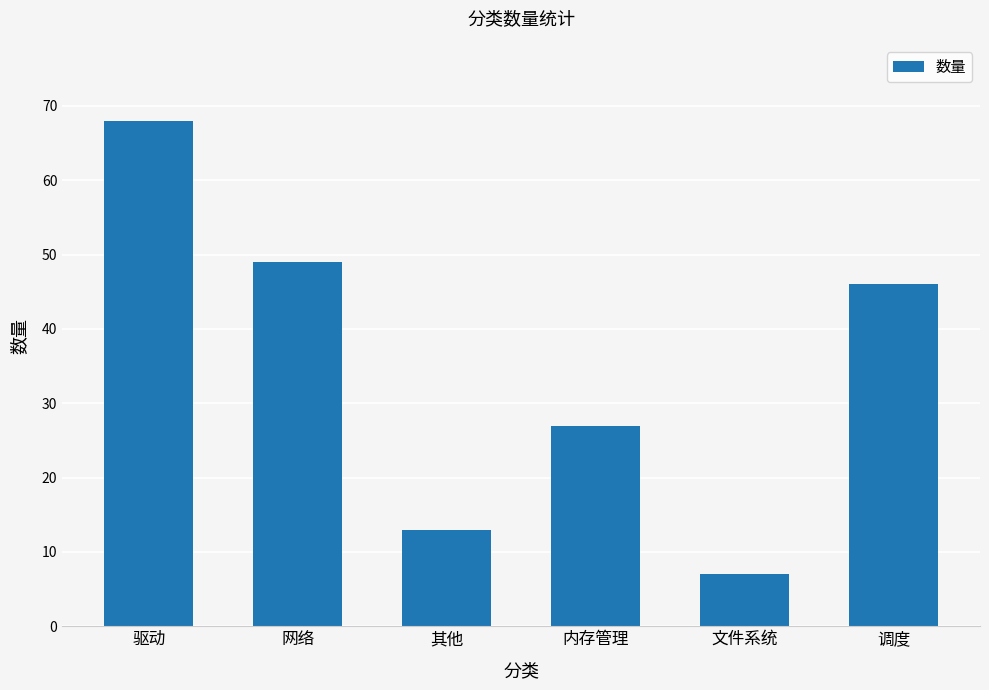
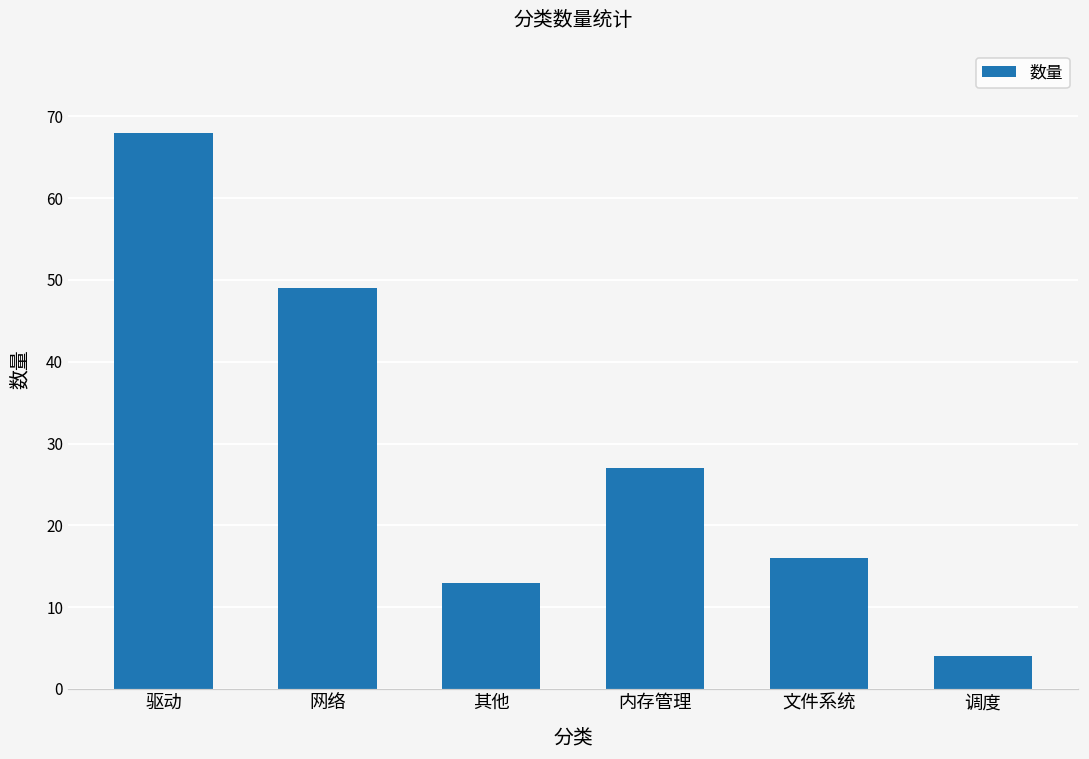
文件系统: 7 -> 16
调度: 46 -> 4
